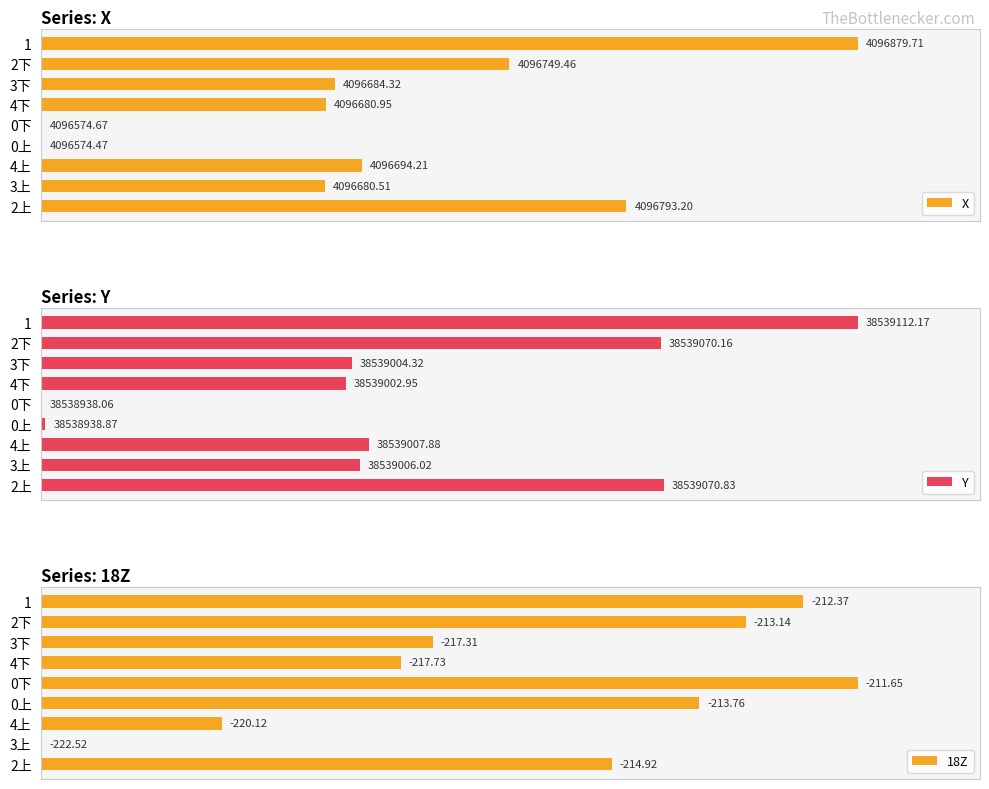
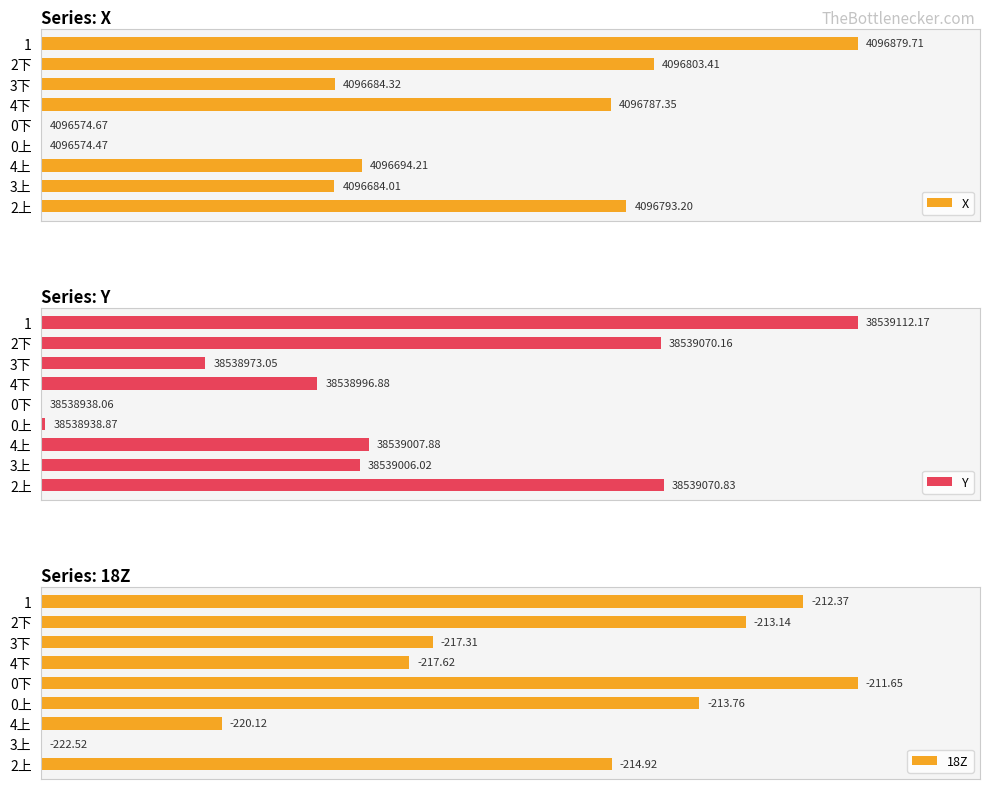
Series: X, 2下: 4096749.46 -> 4096803.41
Series: X, 4下: 4096680.95 -> 4096787.35
Series: X, 3上: 4096680.51 -> 4096684.01
Series: Y, 3下: 38539004.32 -> 38538973.05
Series: Y, 4下: 38539002.95 -> 38538996.88
Series: 18Z, 4下: -217.73 -> -217.62
